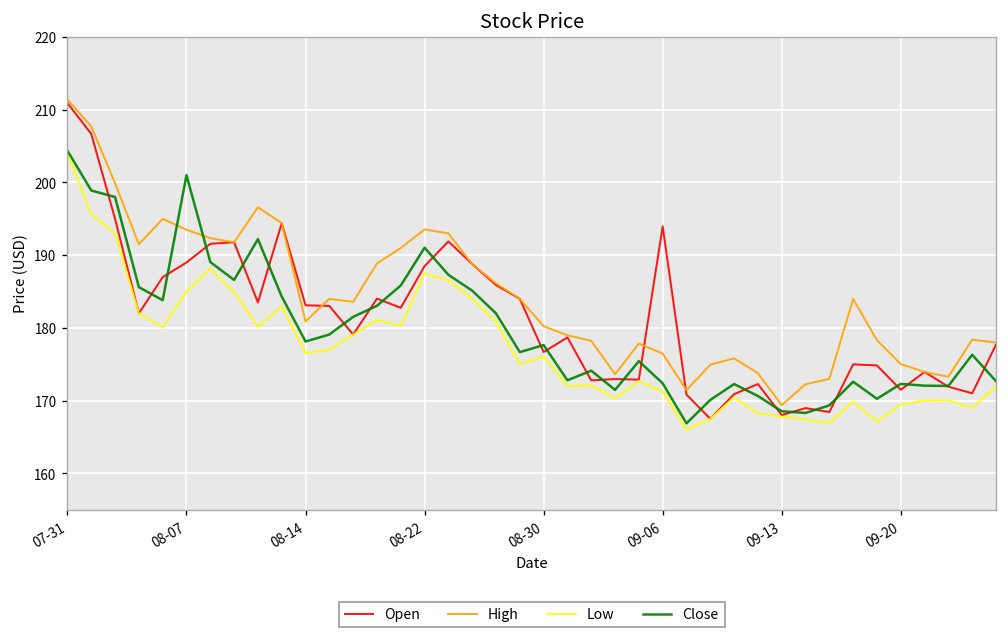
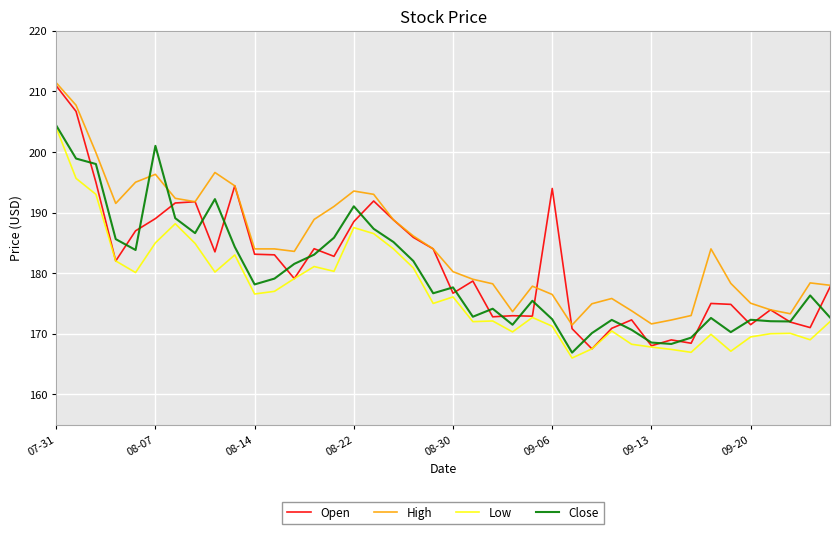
High, 08-07: 194 -> 196
High, 08-14: 181 -> 184
High, 09-13: 169 -> 172
